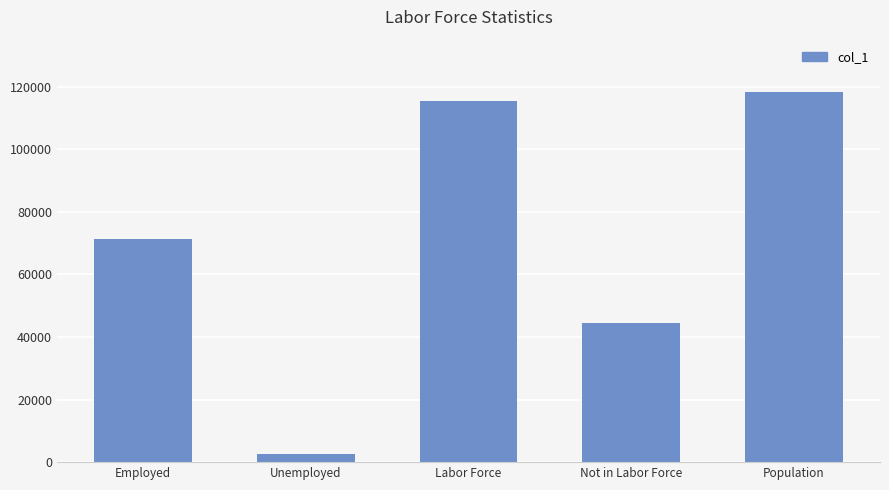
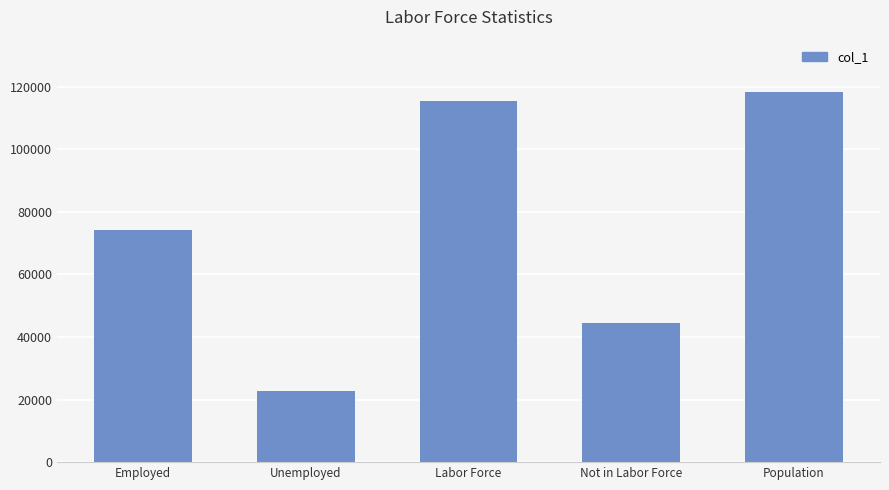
Employed: 71000 -> 74000
Unemployed: 3000 -> 23000
